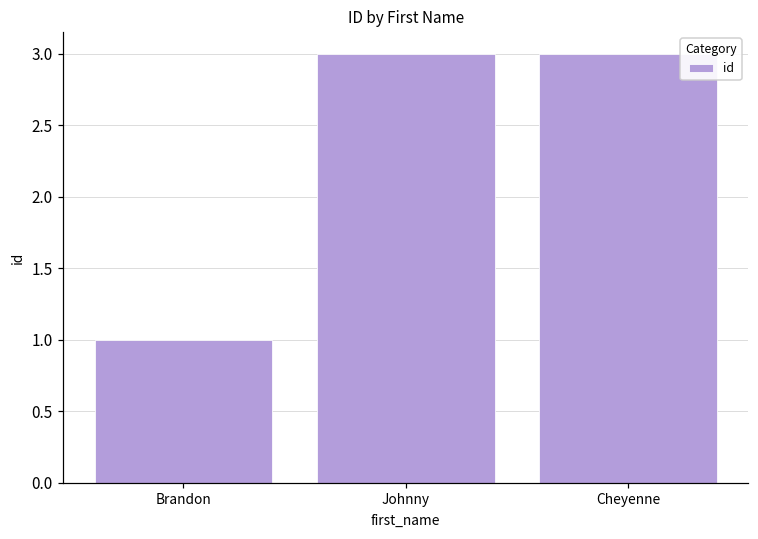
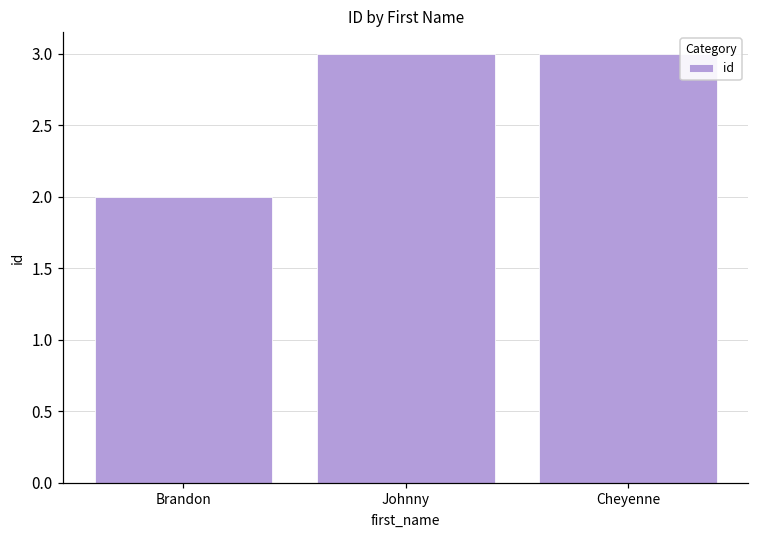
Brandon: 1 -> 2
